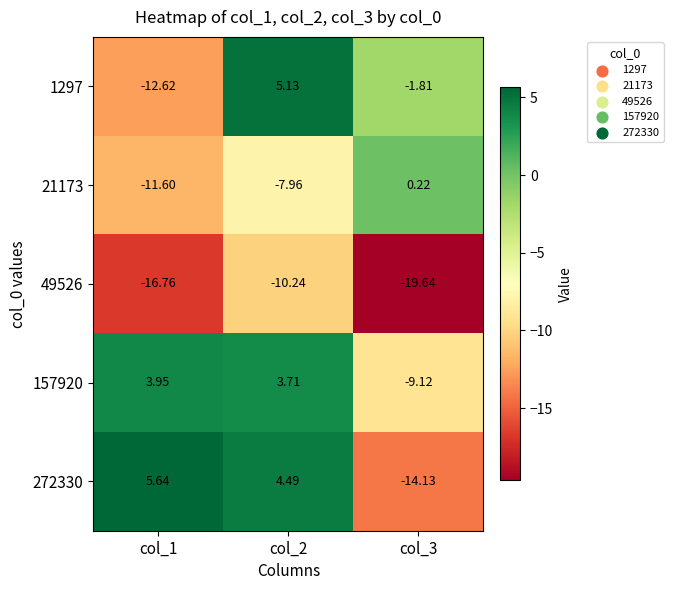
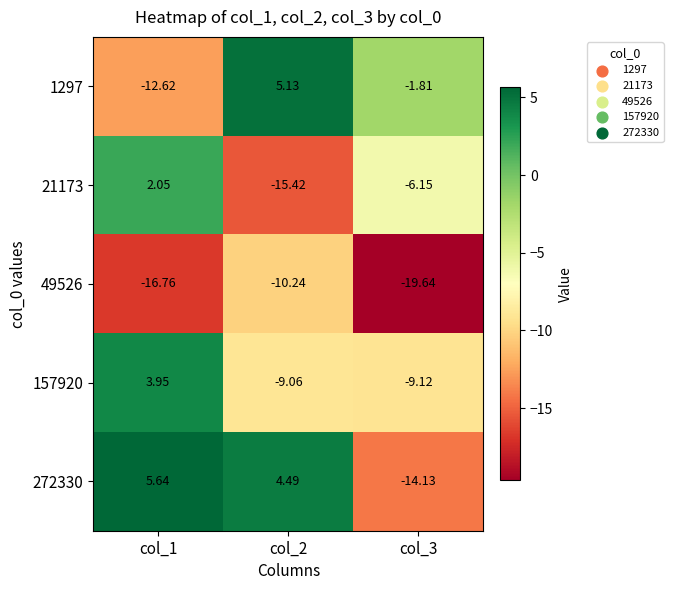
21173, col_1: -11.60 -> 2.05
21173, col_2: -7.96 -> -15.42
21173, col_3: 0.22 -> -6.15
157920, col_2: 3.71 -> -9.06
